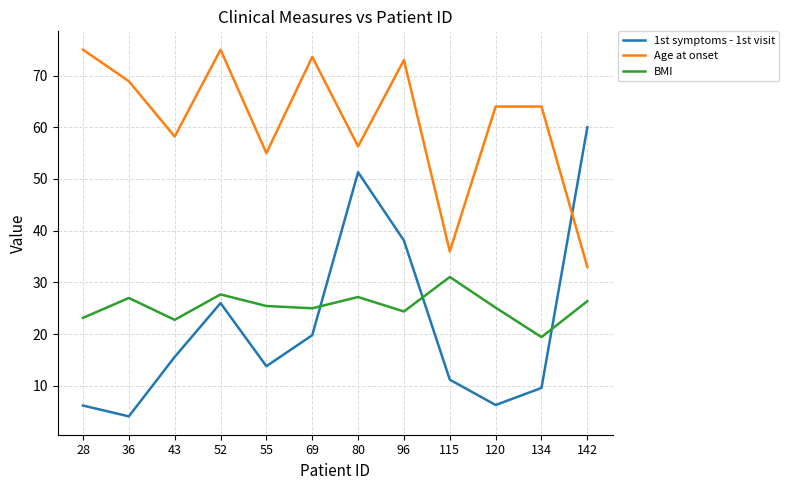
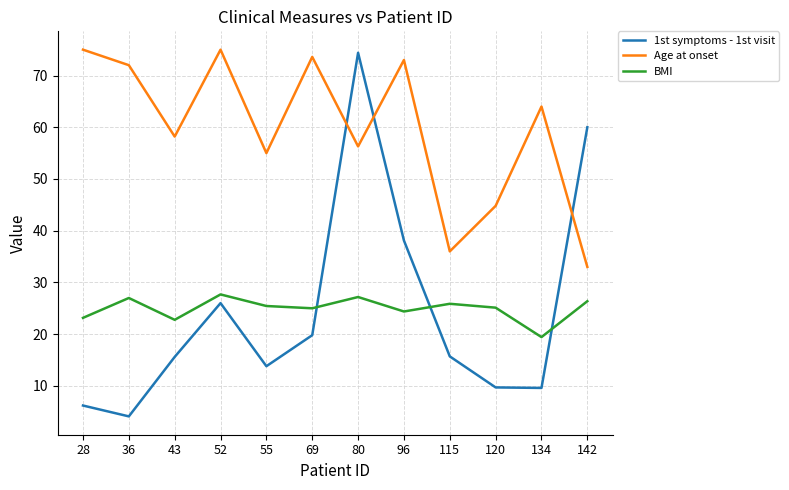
Age at onset, 36: 69 -> 72
1st symptoms - 1st visit, 80: 51 -> 74
1st symptoms - 1st visit, 115: 11 -> 16
BMI, 115: 31 -> 26
1st symptoms - 1st visit, 120: 6 -> 10
Age at onset, 120: 64 -> 45
